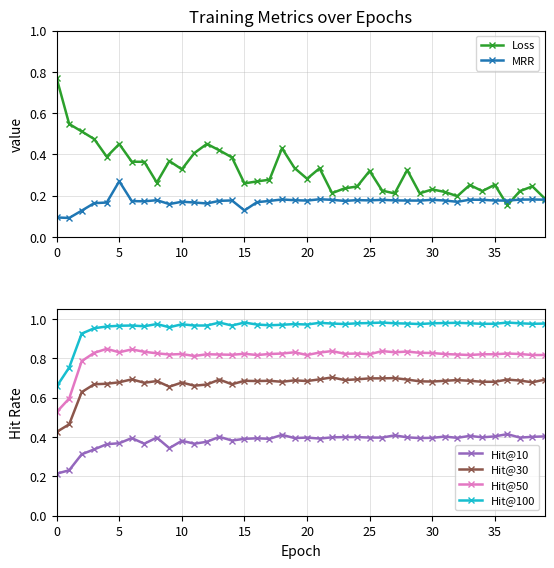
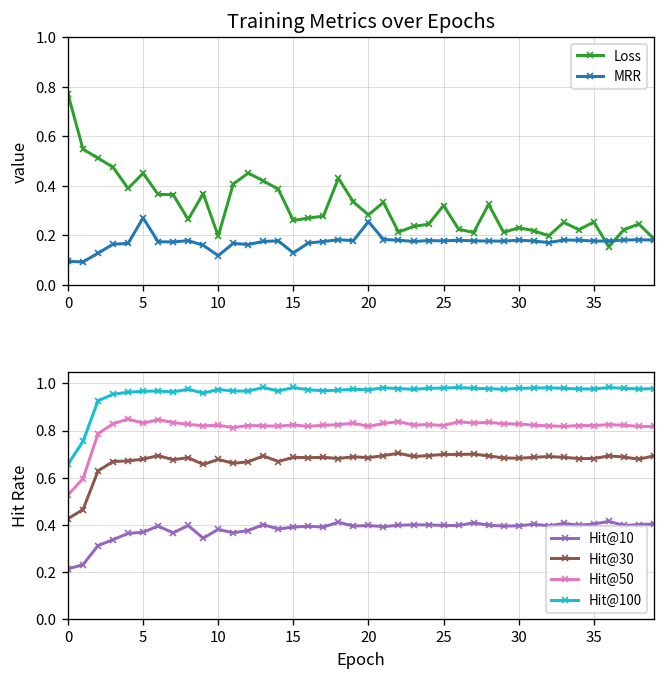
Training Metrics over Epochs, Loss, 10: 0.33 -> 0.20
Training Metrics over Epochs, MRR, 10: 0.17 -> 0.12
Training Metrics over Epochs, MRR, 20: 0.18 -> 0.26
